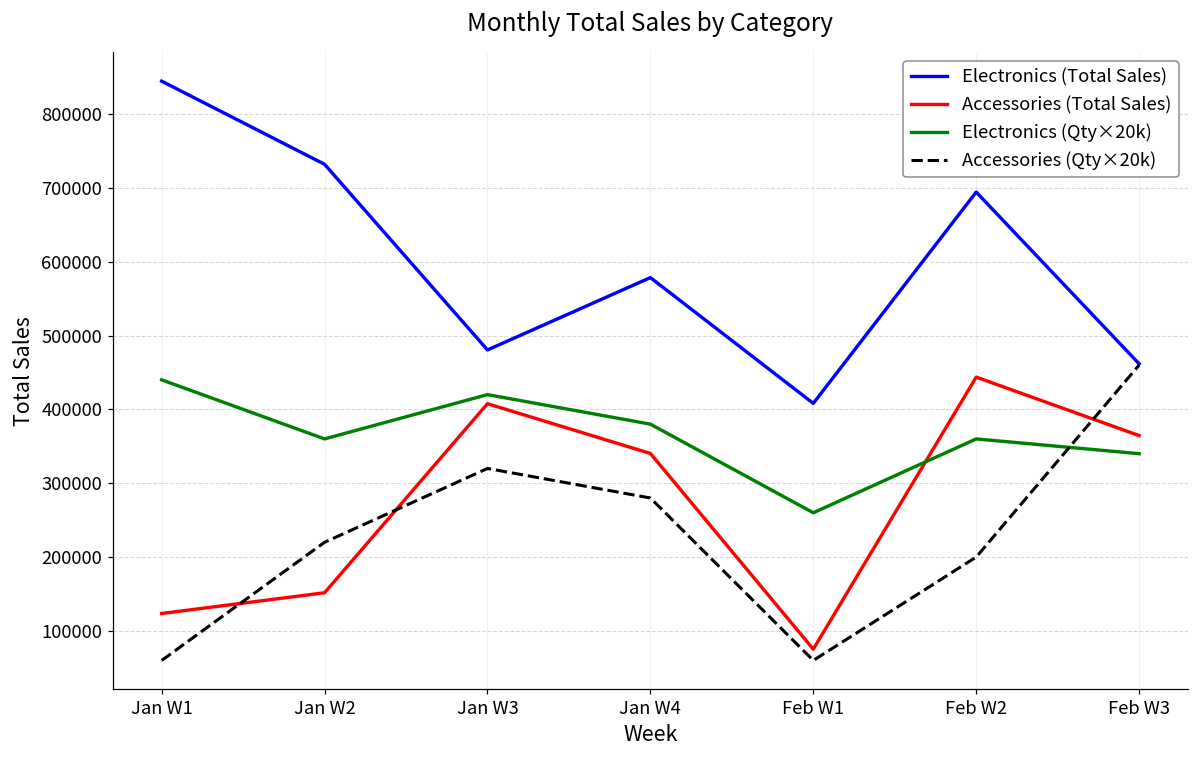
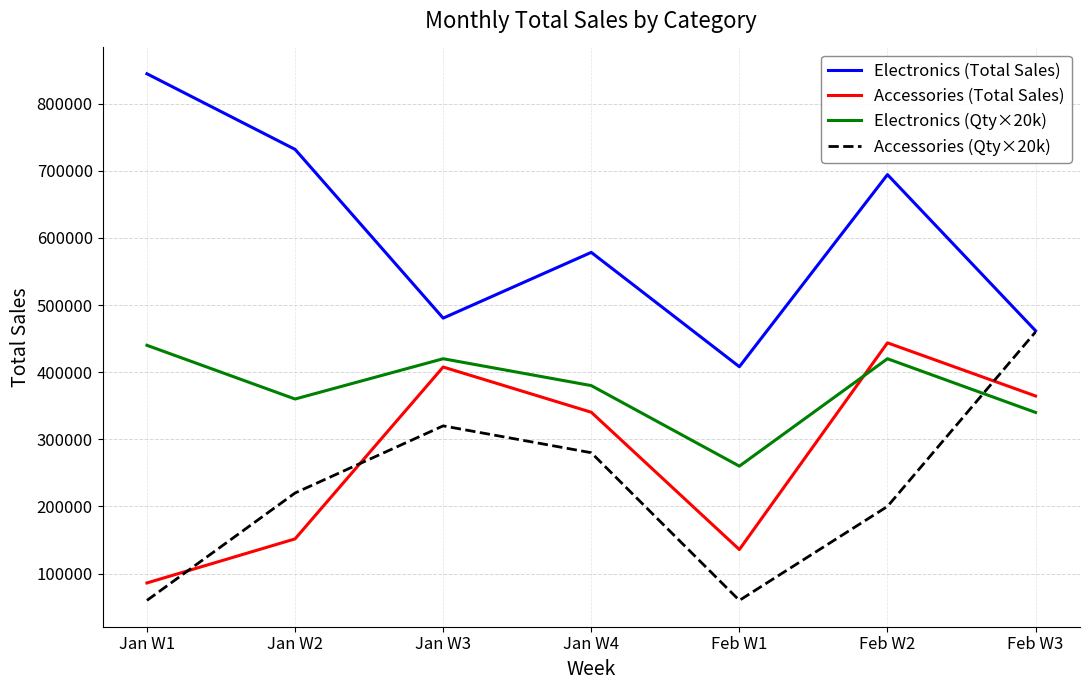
Accessories (Total Sales), Jan W1: 120000 -> 90000
Accessories (Total Sales), Feb W1: 80000 -> 140000
Electronics (Qty×20k), Feb W2: 360000 -> 420000
